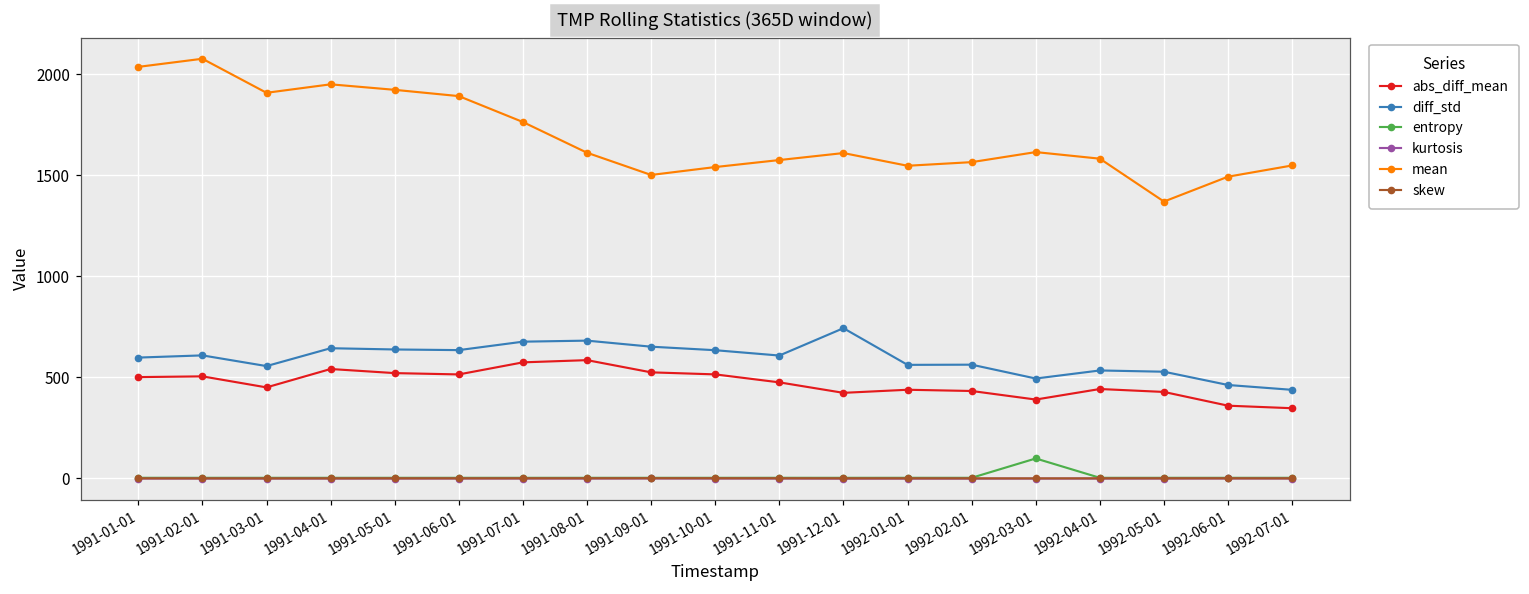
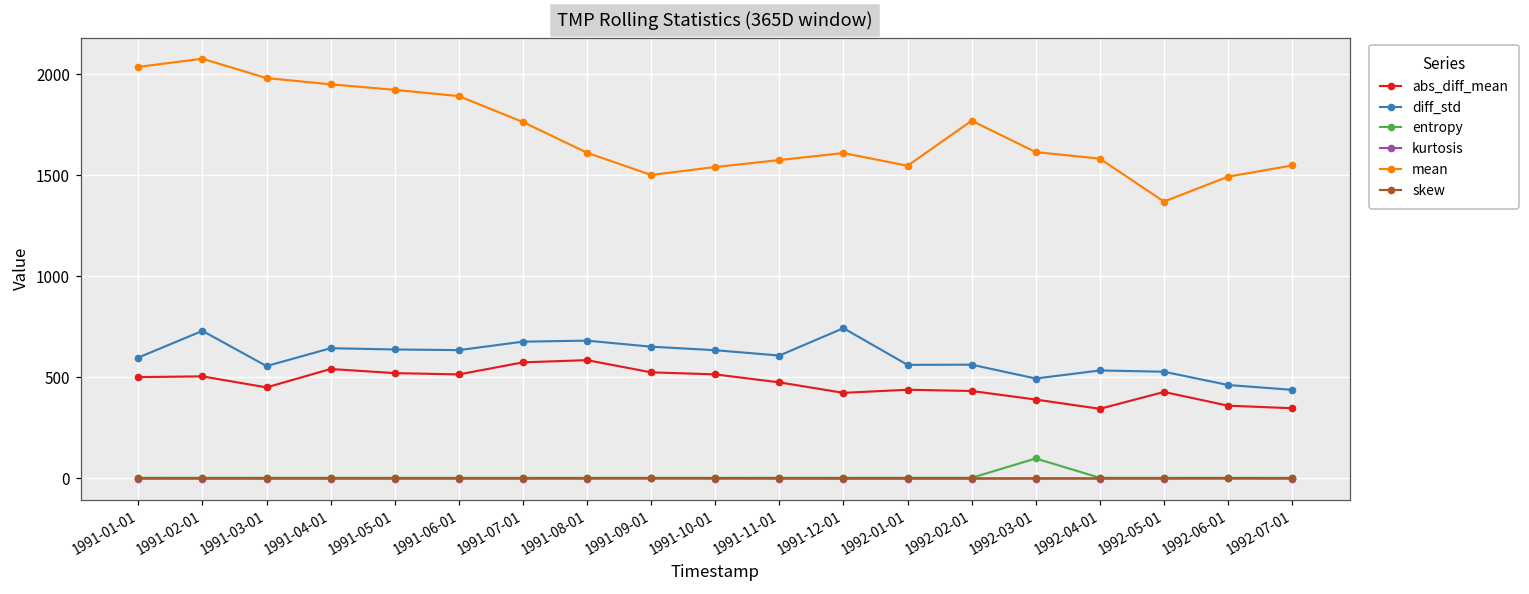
diff_std, 1991-02-01: 610 -> 730
mean, 1991-03-01: 1910 -> 1980
mean, 1992-02-01: 1560 -> 1770
abs_diff_mean, 1992-04-01: 440 -> 340
